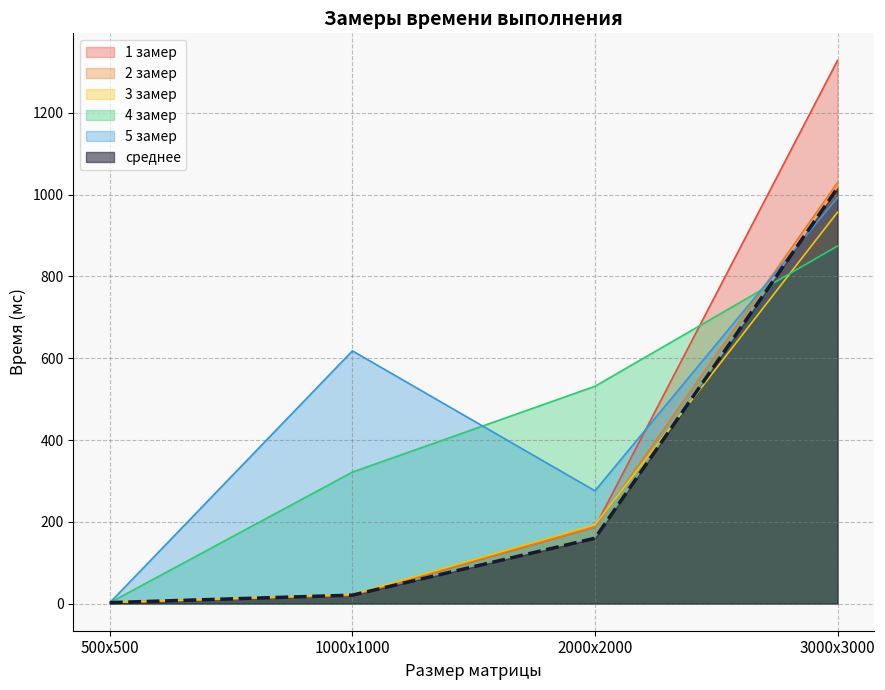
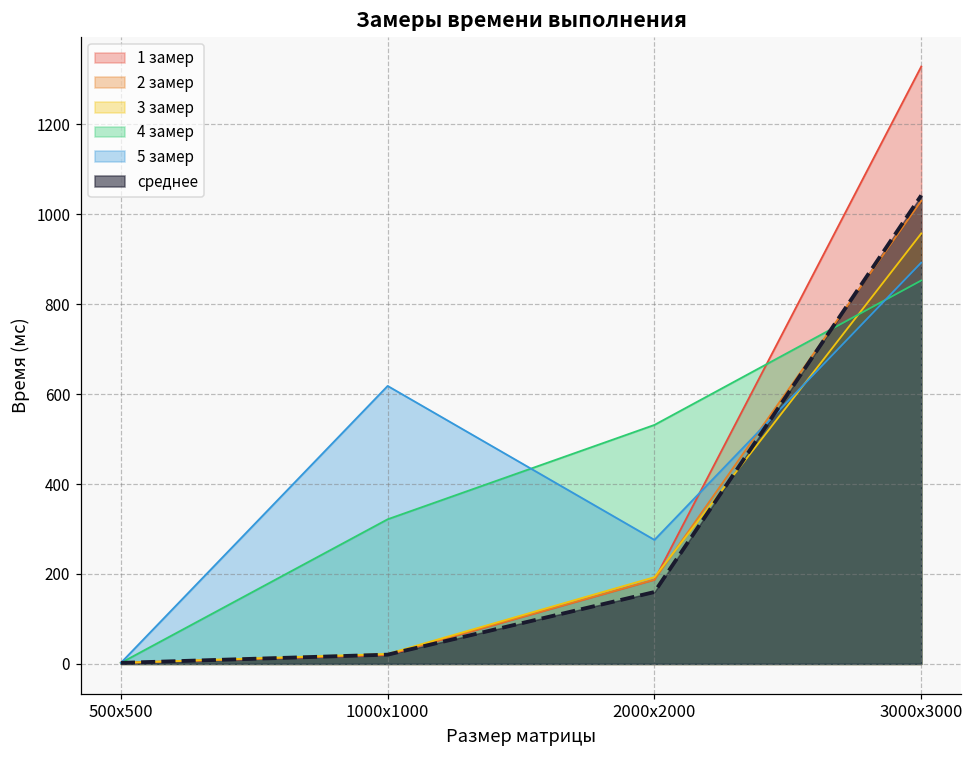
4 замер, 3000х3000: 870 -> 850
5 замер, 3000х3000: 990 -> 890
среднее, 3000х3000: 1020 -> 1040
